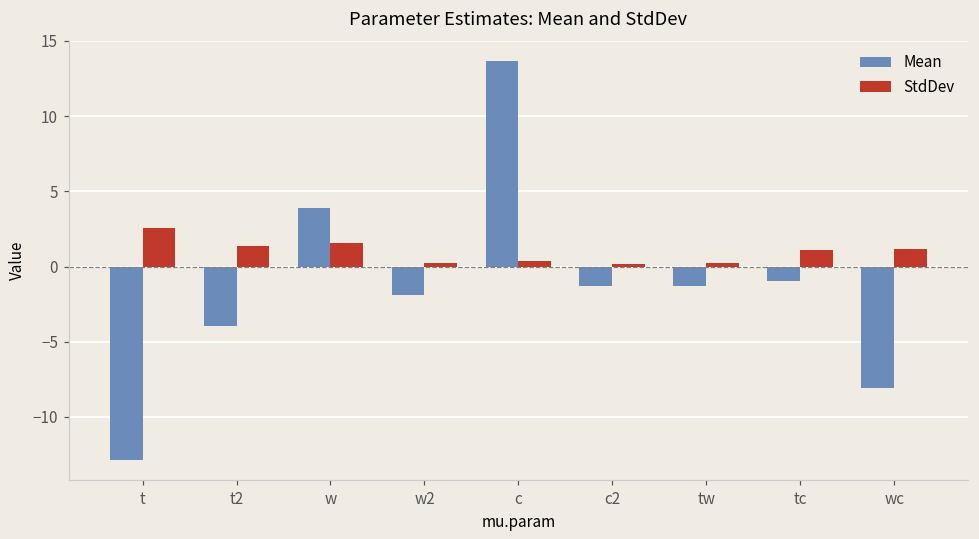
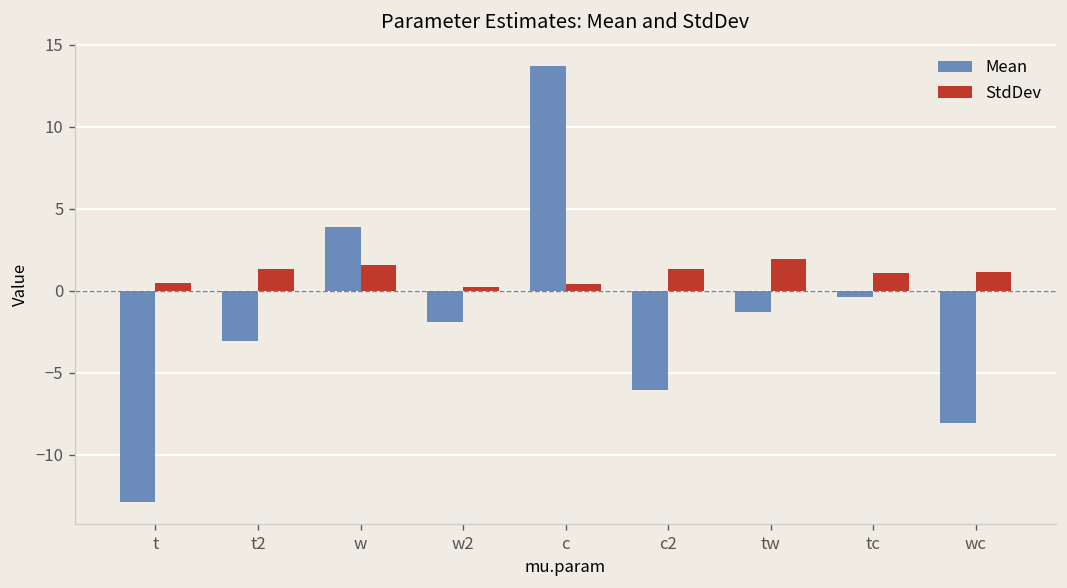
StdDev, t: 2.6 -> 0.5
Mean, t2: -3.9 -> -3.1
Mean, c2: -1.3 -> -6.0
StdDev, c2: 0.2 -> 1.3
StdDev, tw: 0.2 -> 2.0
Mean, tc: -1.0 -> -0.4
